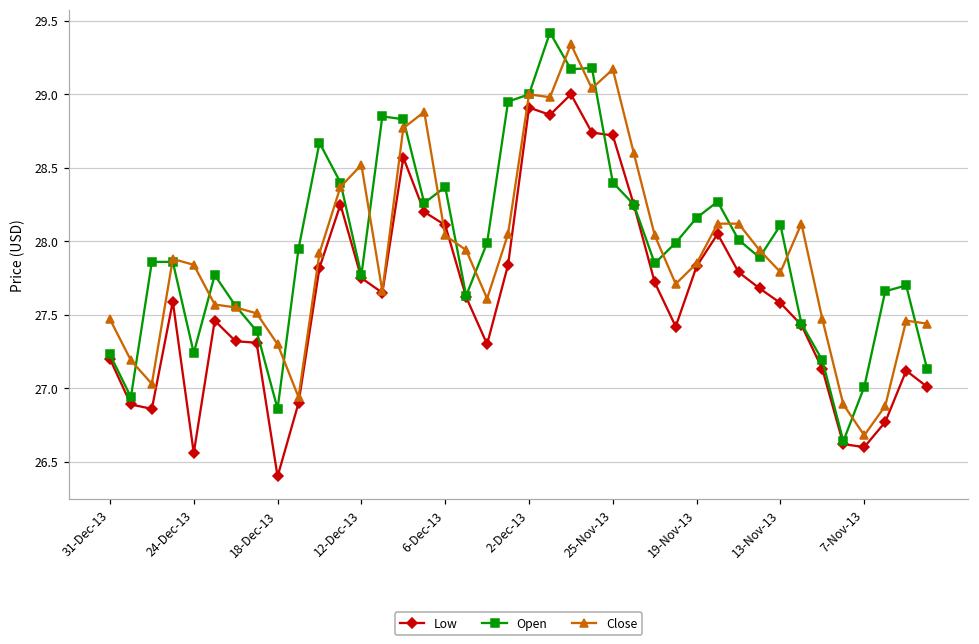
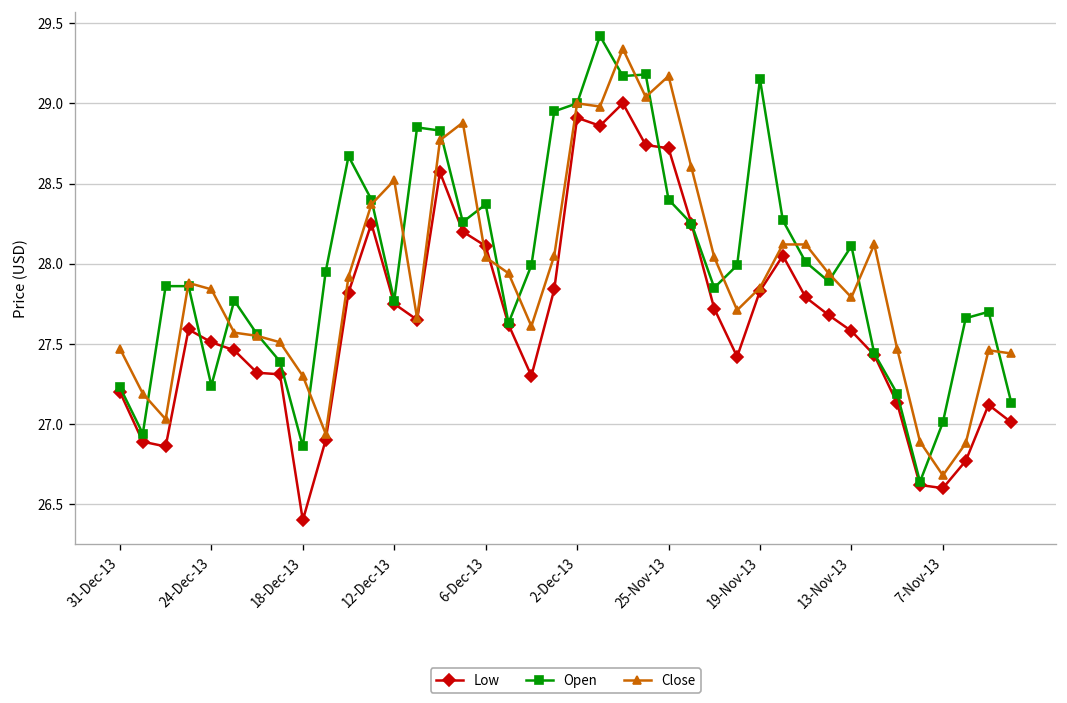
Low, 24-Dec-13: 26.56 -> 27.51
Open, 19-Nov-13: 28.16 -> 29.15
